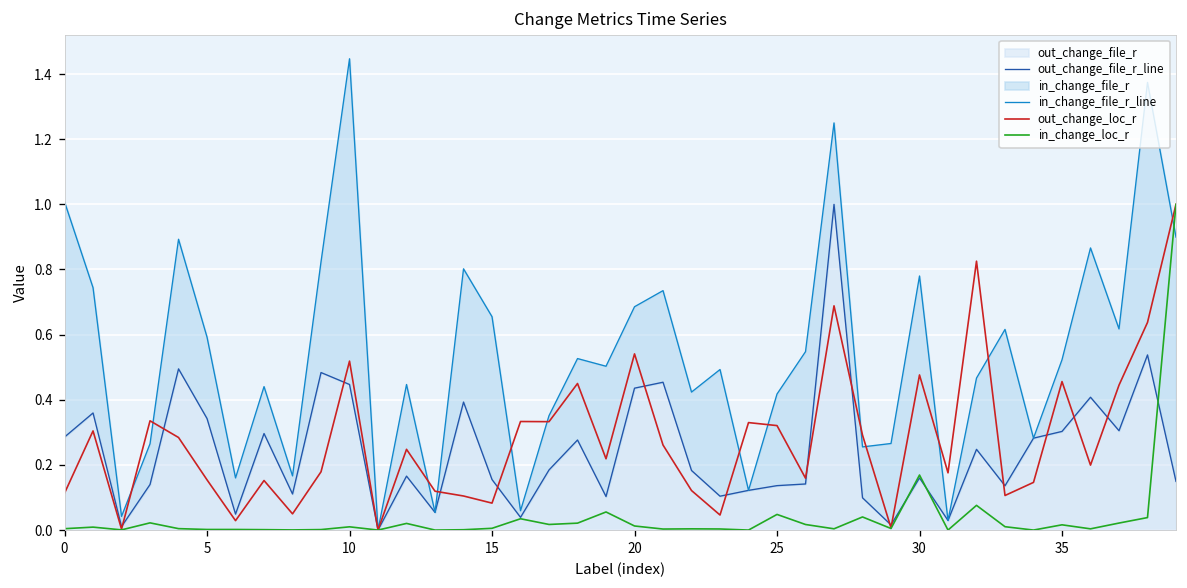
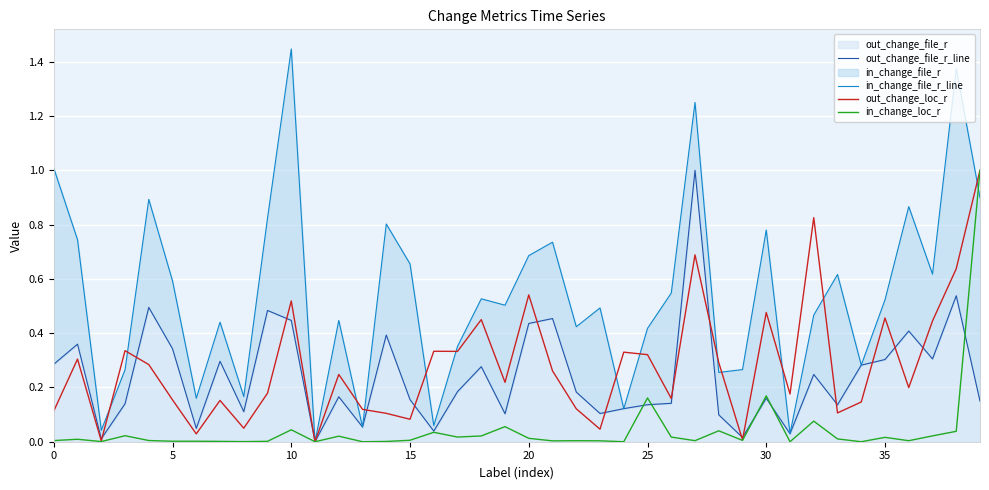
in_change_loc_r, 10: 0.01 -> 0.04
in_change_loc_r, 25: 0.05 -> 0.16
